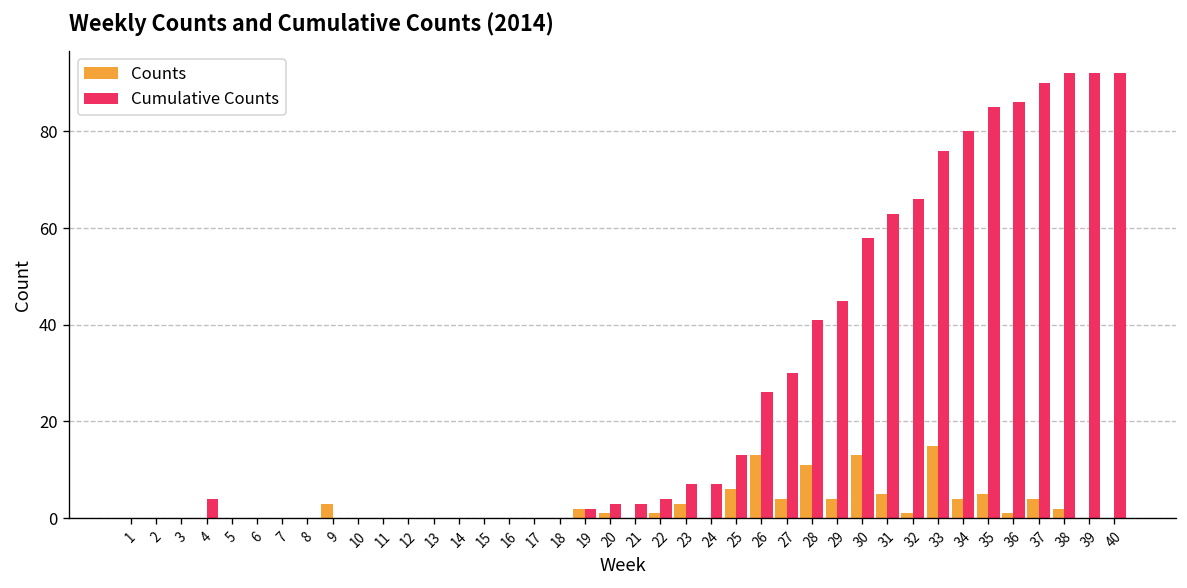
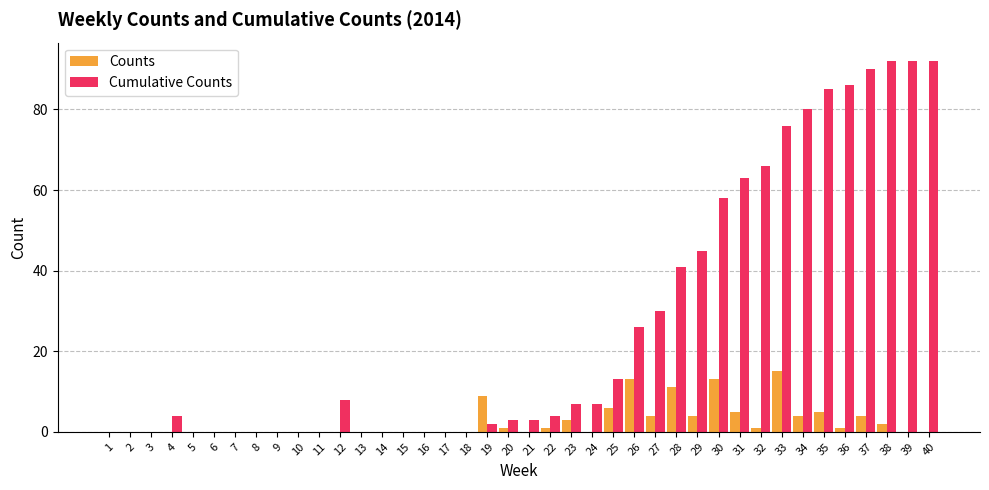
Counts, 9: 3 -> 0
Cumulative Counts, 12: 0 -> 8
Counts, 19: 2 -> 9
